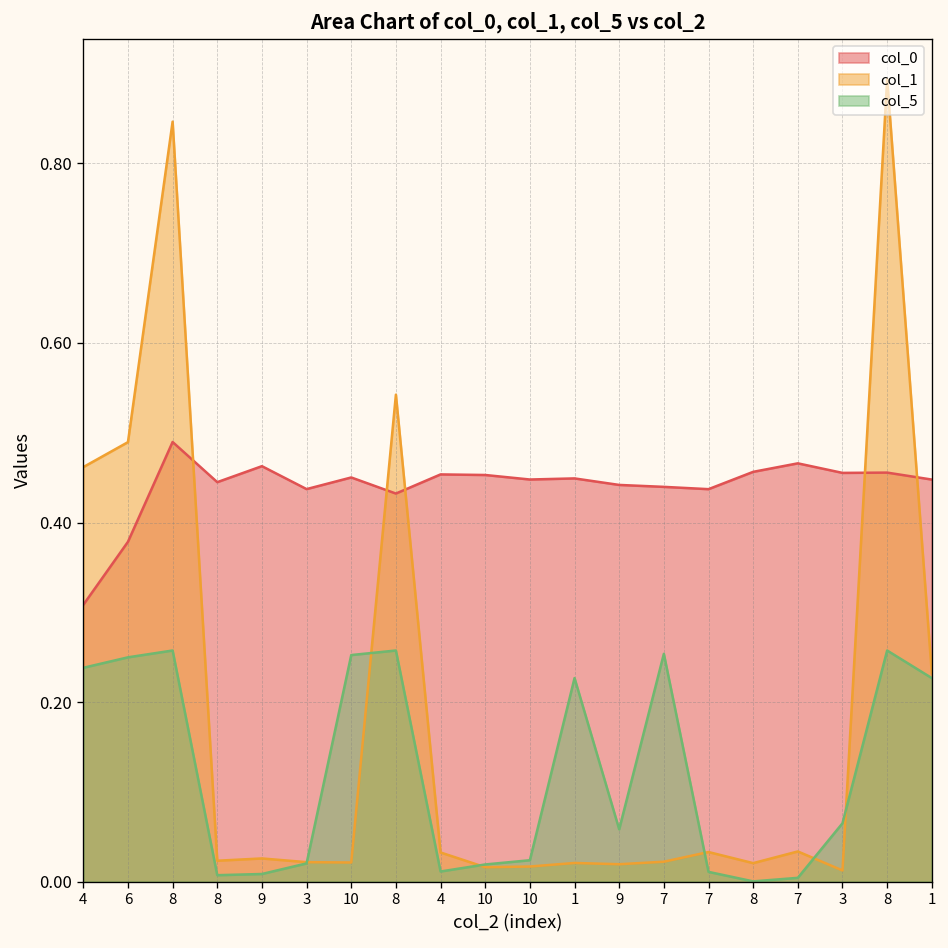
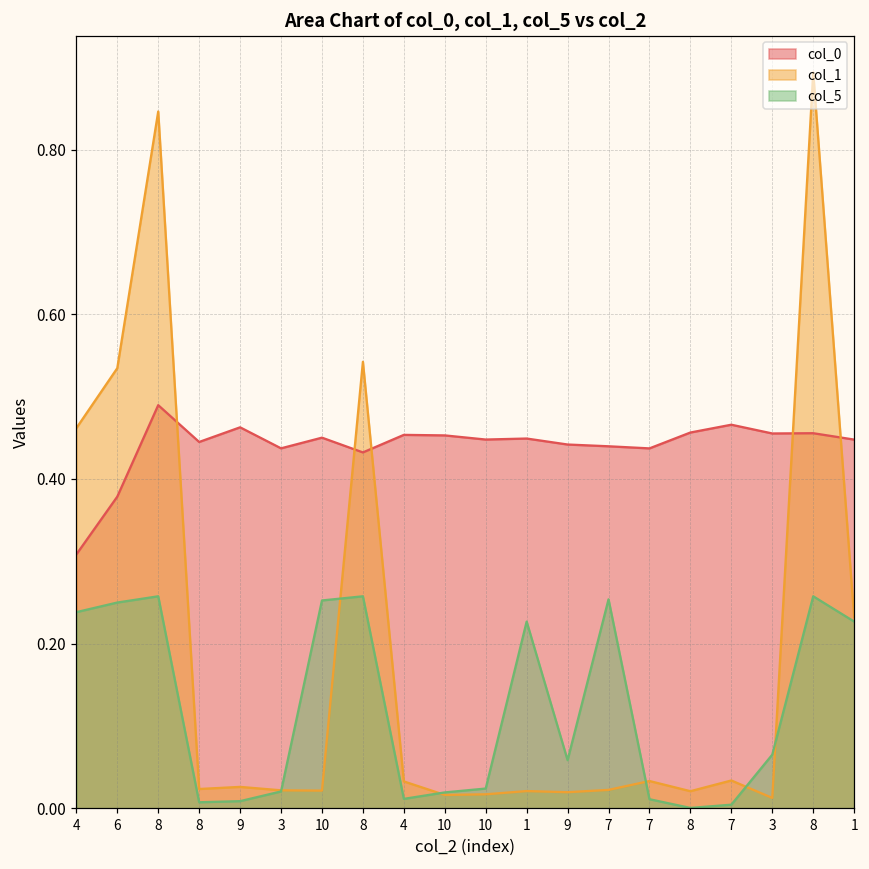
col_1, 6: 0.49 -> 0.53
